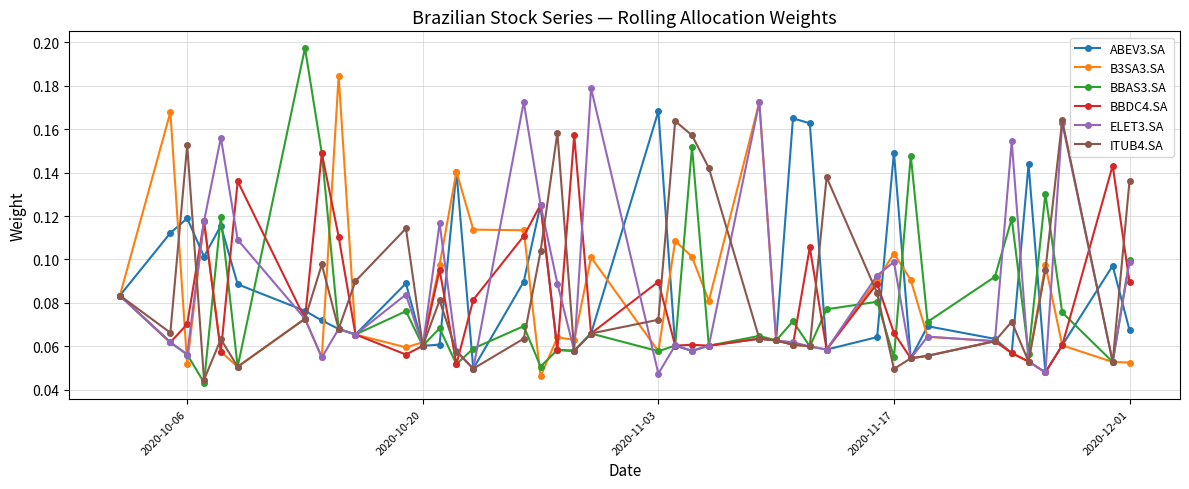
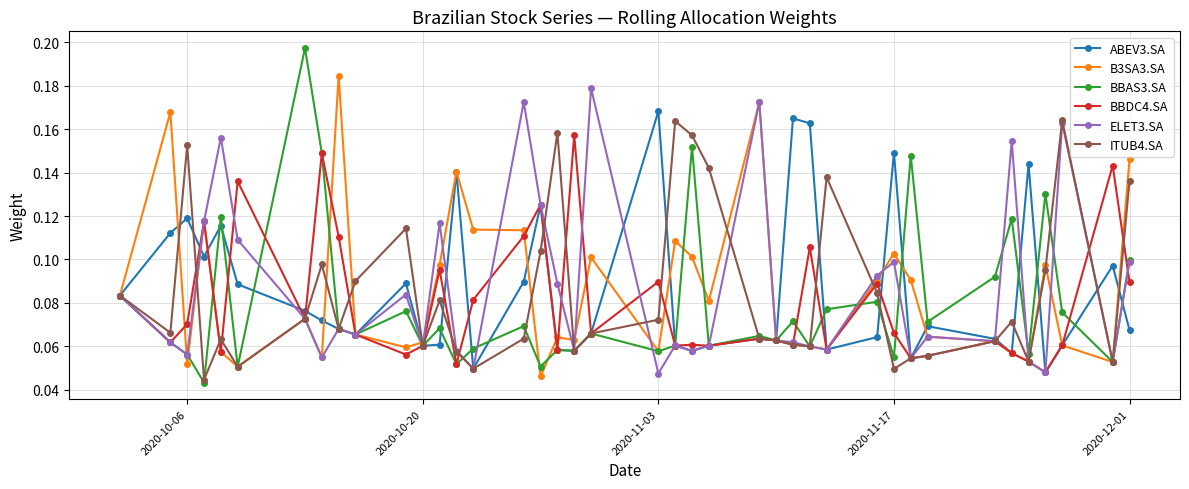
B3SA3.SA, 2020-12-01: 0.052 -> 0.146
